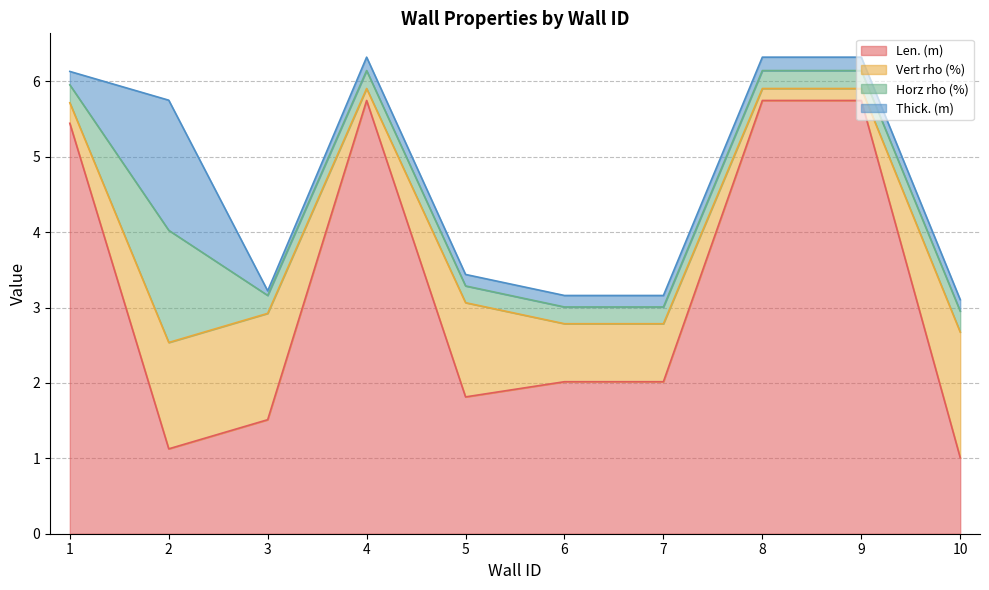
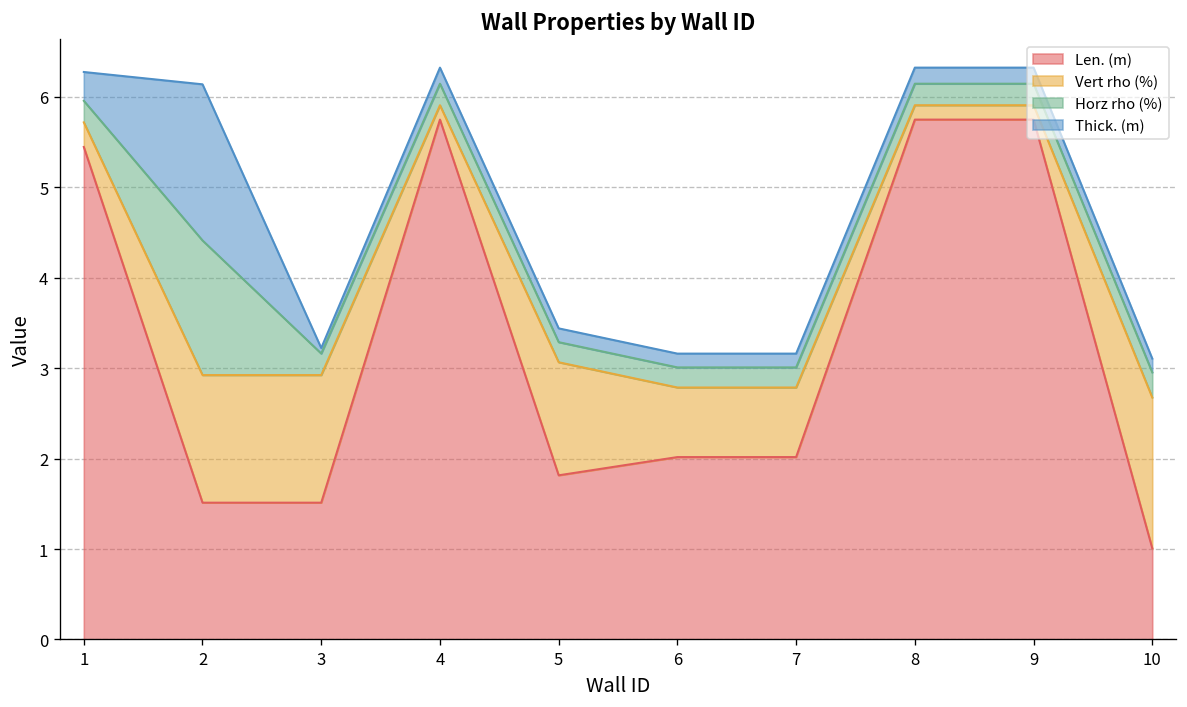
Thick. (m), 1: 0.2 -> 0.3
Len. (m), 2: 1.1 -> 1.5
